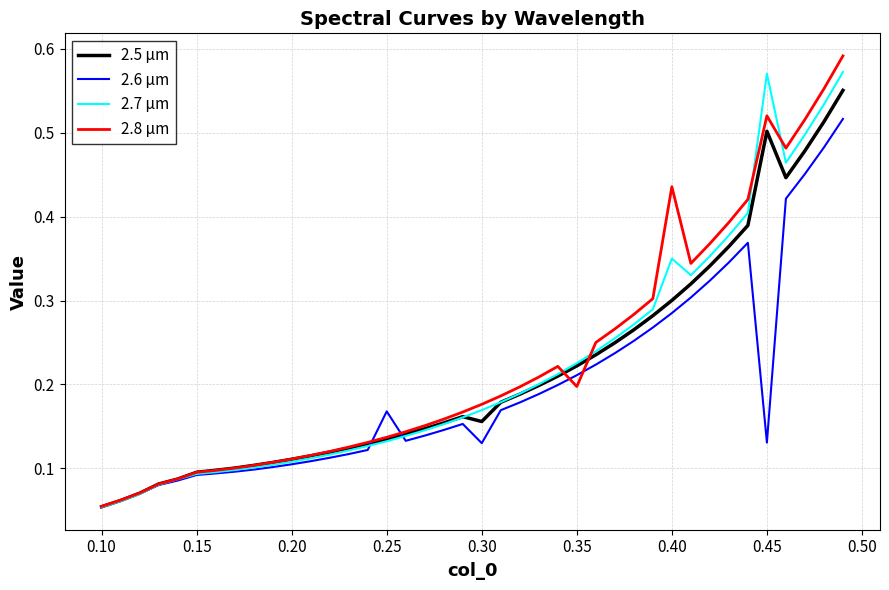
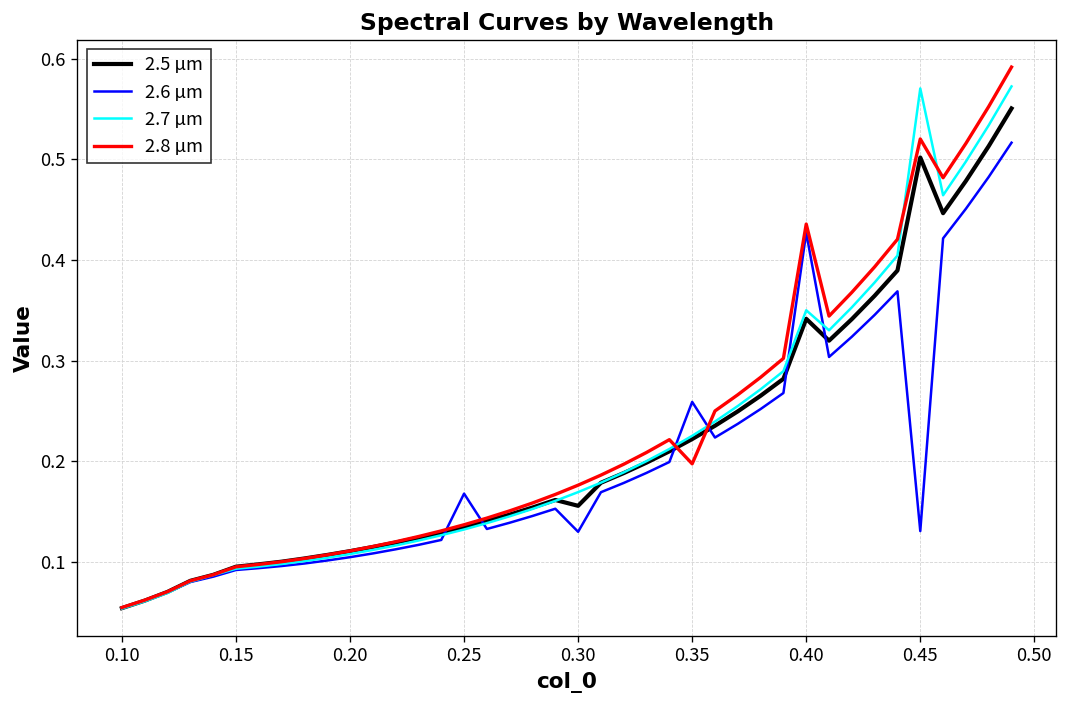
2.6 µm, 0.35: 0.21 -> 0.26
2.5 µm, 0.40: 0.30 -> 0.34
2.6 µm, 0.40: 0.29 -> 0.43
